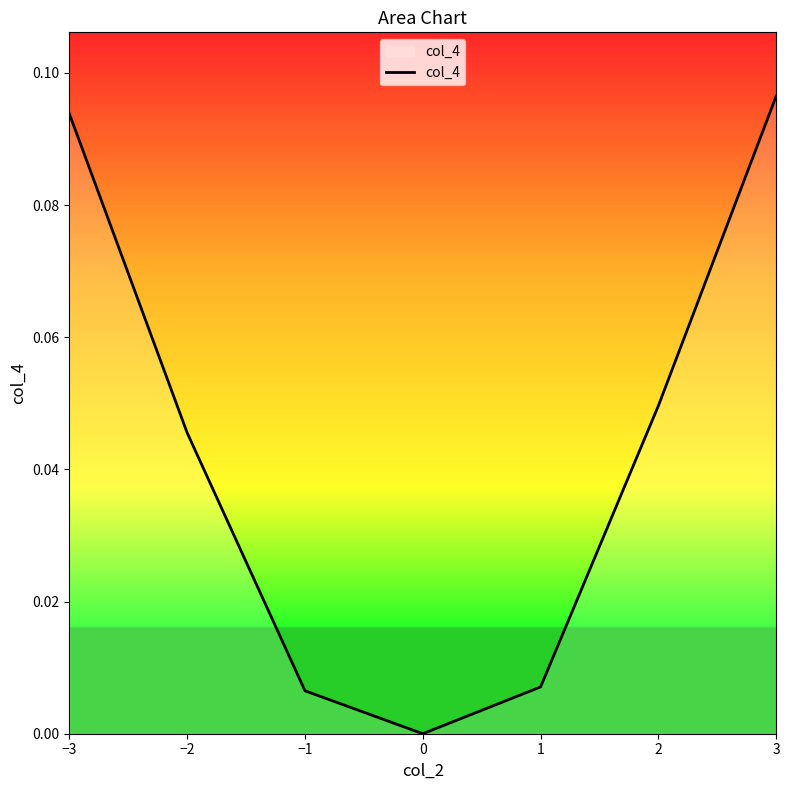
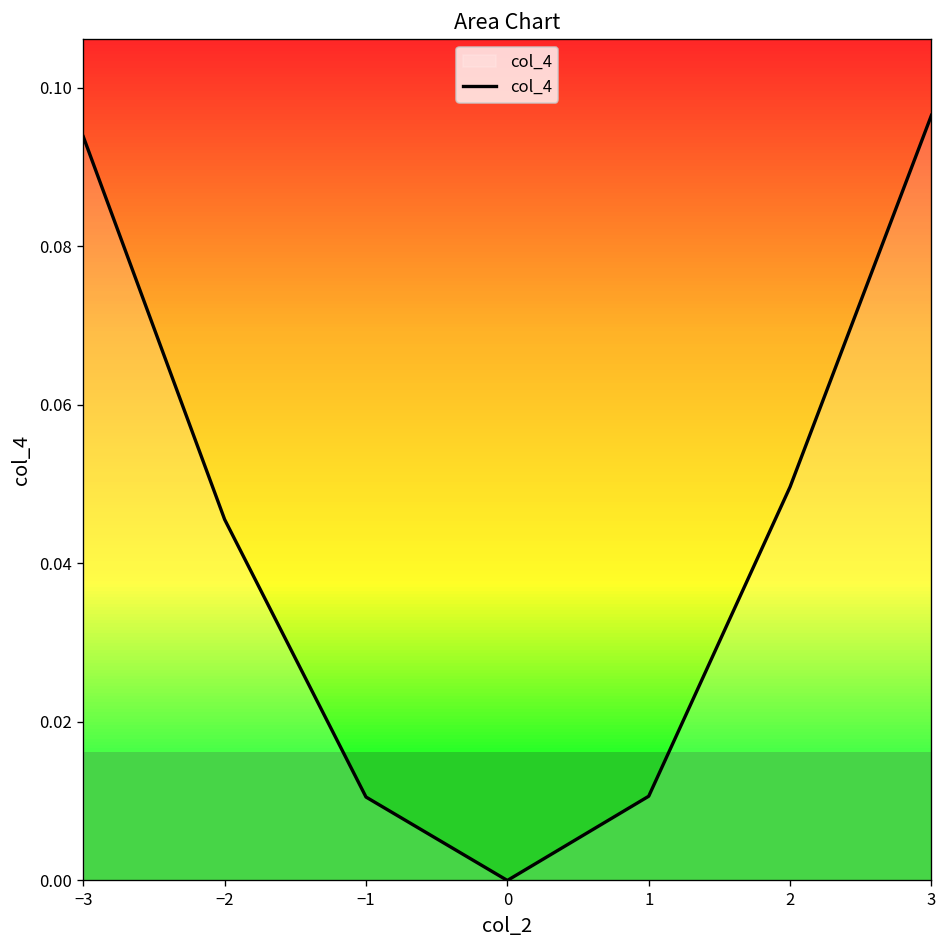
−1: 0.006 -> 0.011
1: 0.007 -> 0.011
